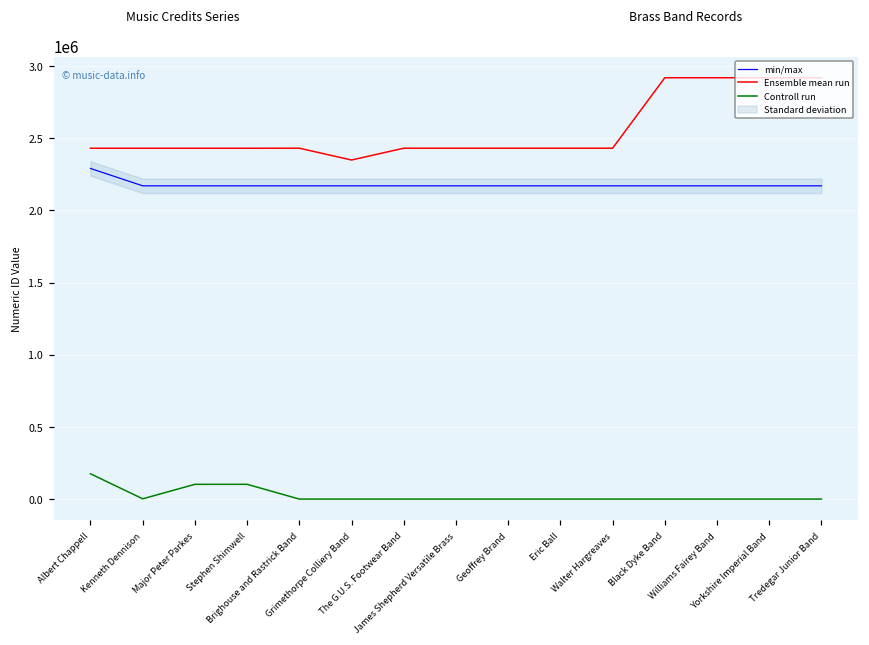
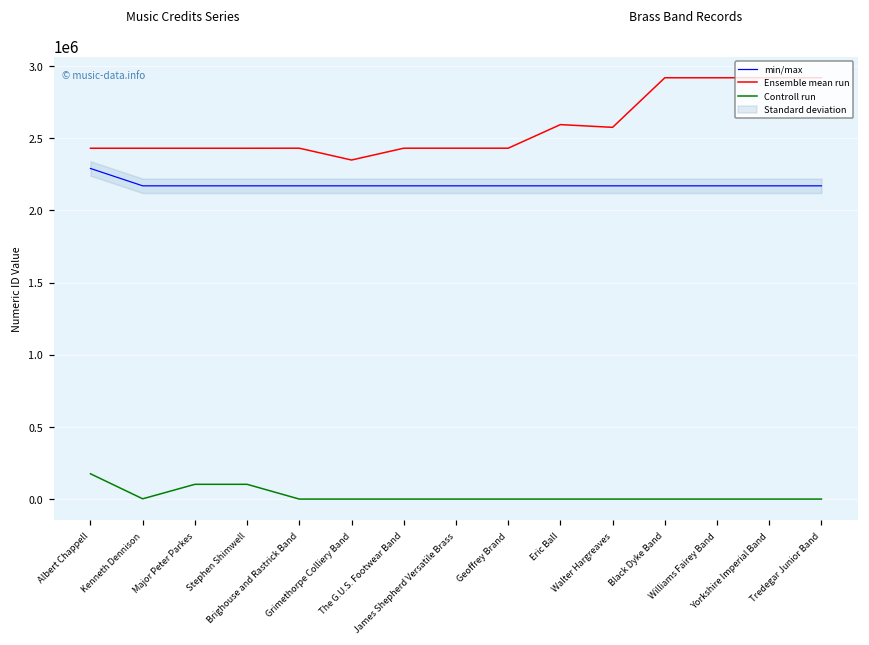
Ensemble mean run, Eric Ball: 2430000 -> 2590000
Ensemble mean run, Walter Hargreaves: 2430000 -> 2570000
